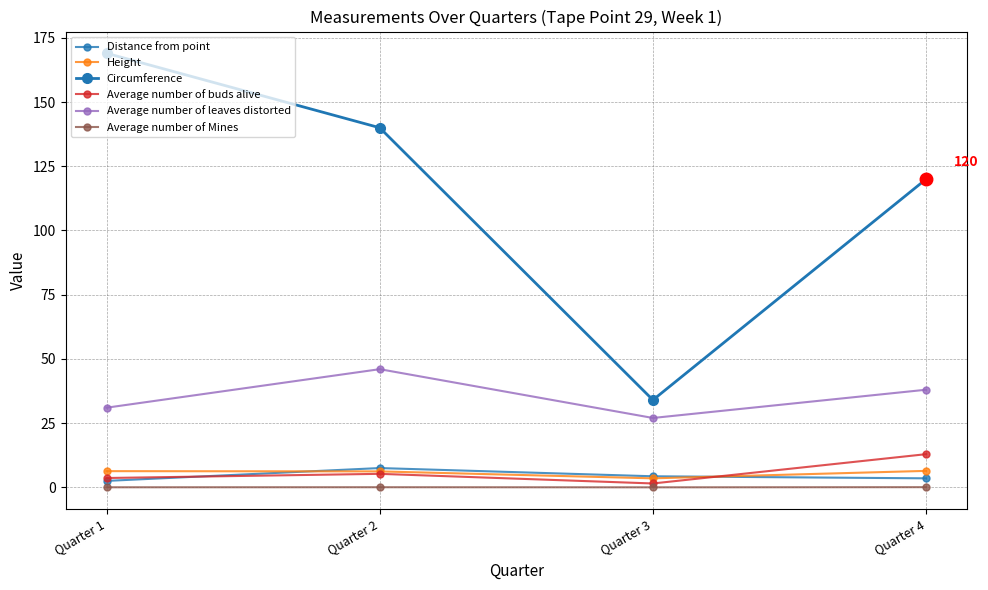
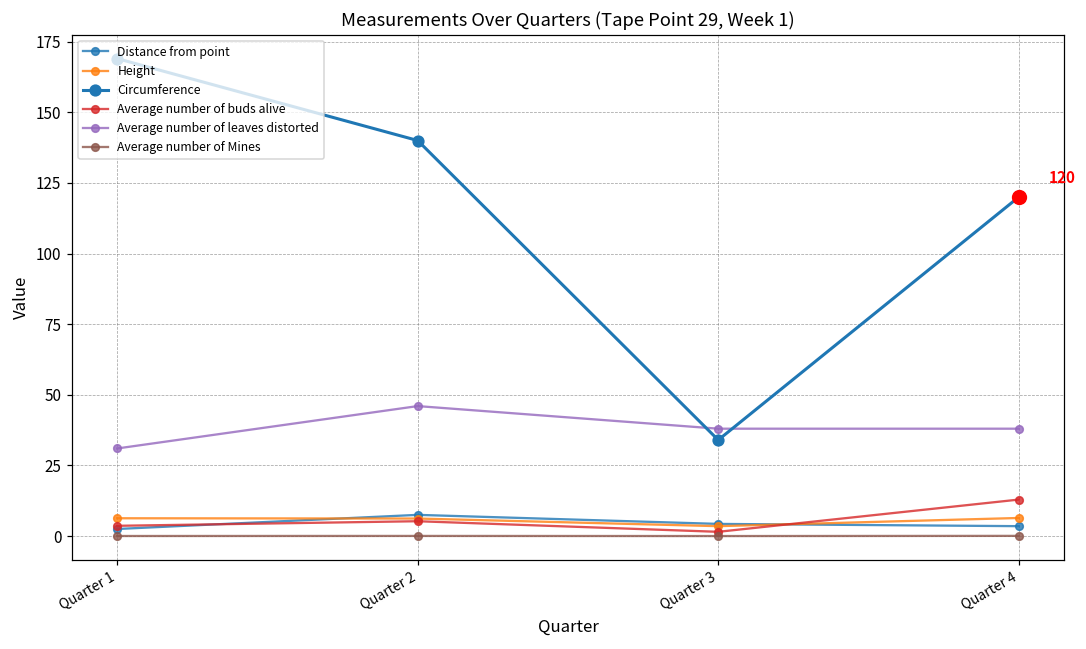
Average number of leaves distorted, Quarter 3: 27 -> 38
